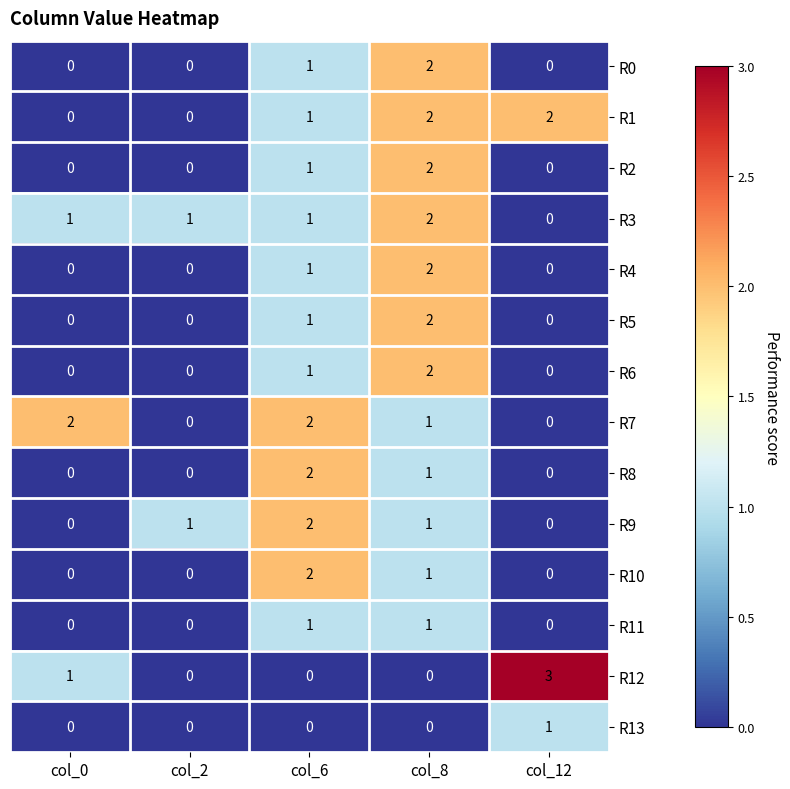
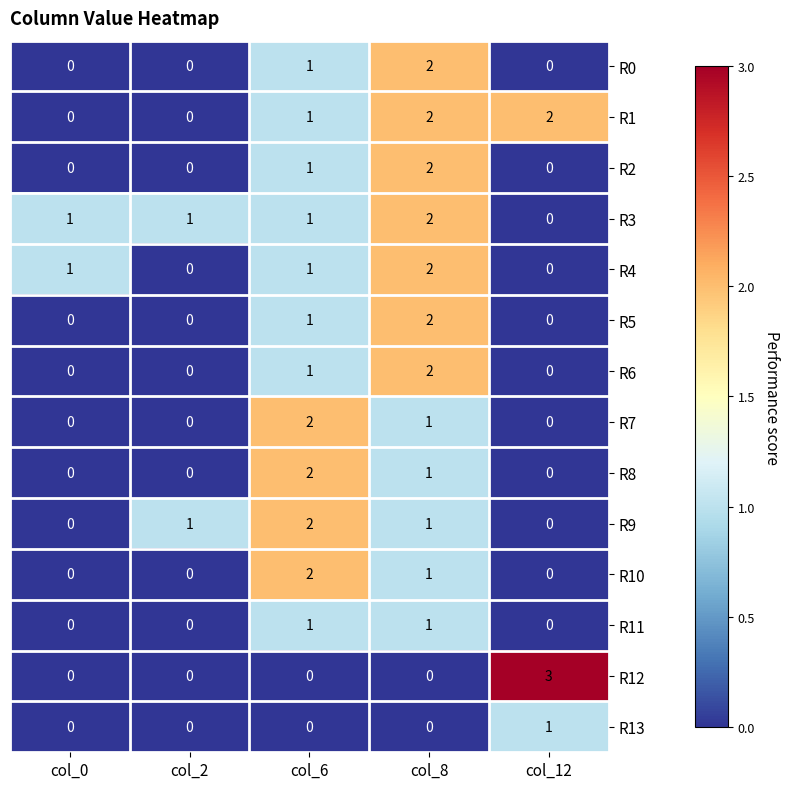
R4, col_0: 0 -> 1
R7, col_0: 2 -> 0
R12, col_0: 1 -> 0
